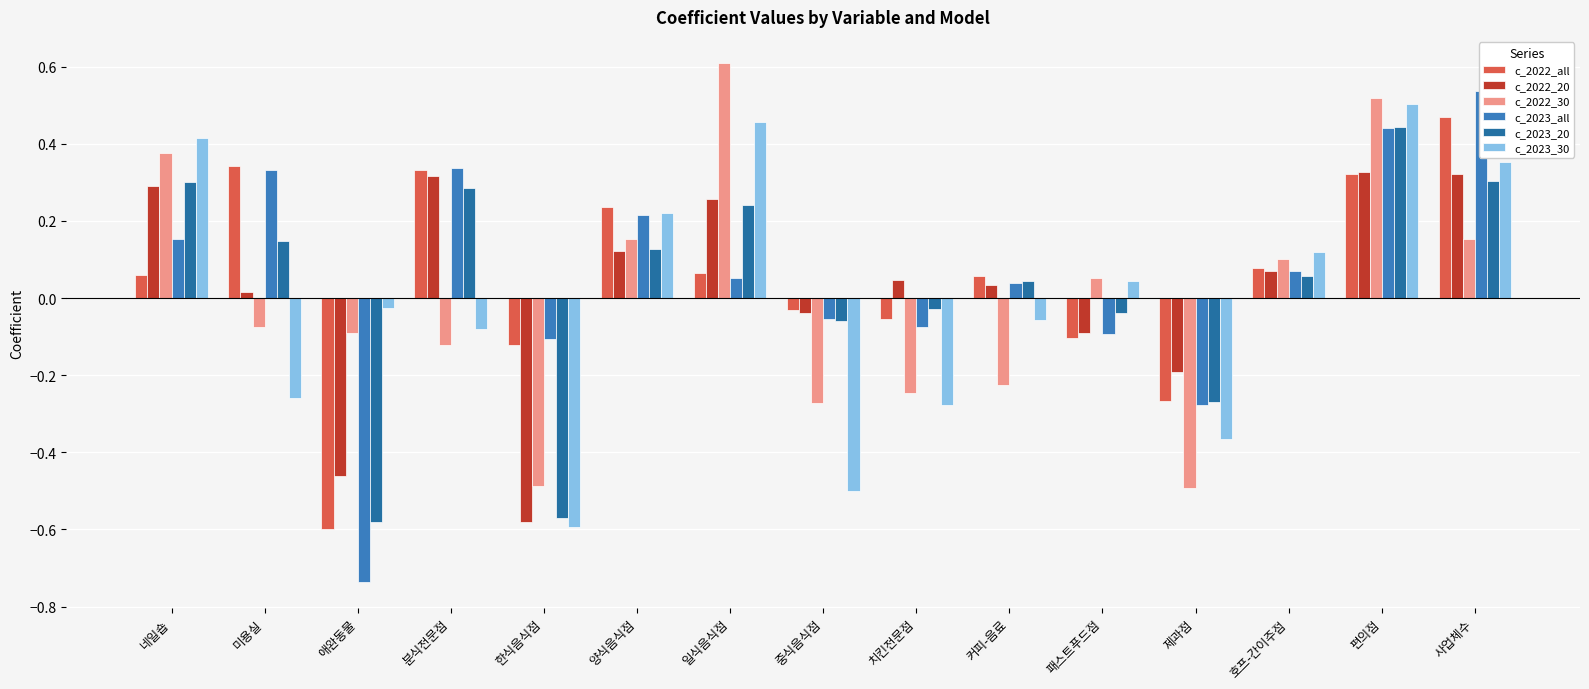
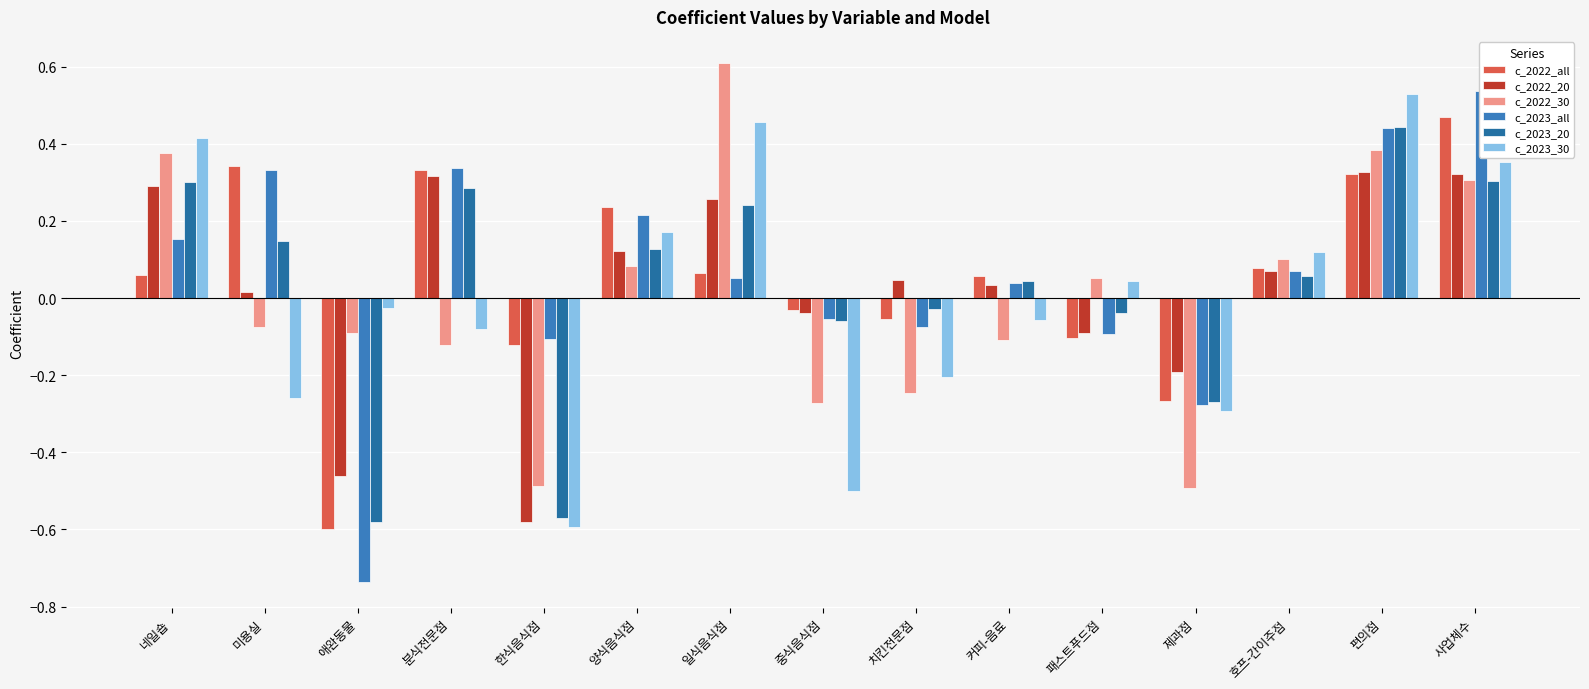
c_2022_30, 양식음식점: 0.15 -> 0.08
c_2023_30, 양식음식점: 0.22 -> 0.17
c_2023_30, 치킨전문점: -0.28 -> -0.21
c_2022_30, 커피-음료: -0.23 -> -0.11
c_2023_30, 제과점: -0.37 -> -0.29
c_2022_30, 편의점: 0.52 -> 0.39
c_2023_30, 편의점: 0.50 -> 0.53
c_2022_30, 사업체수: 0.15 -> 0.31
